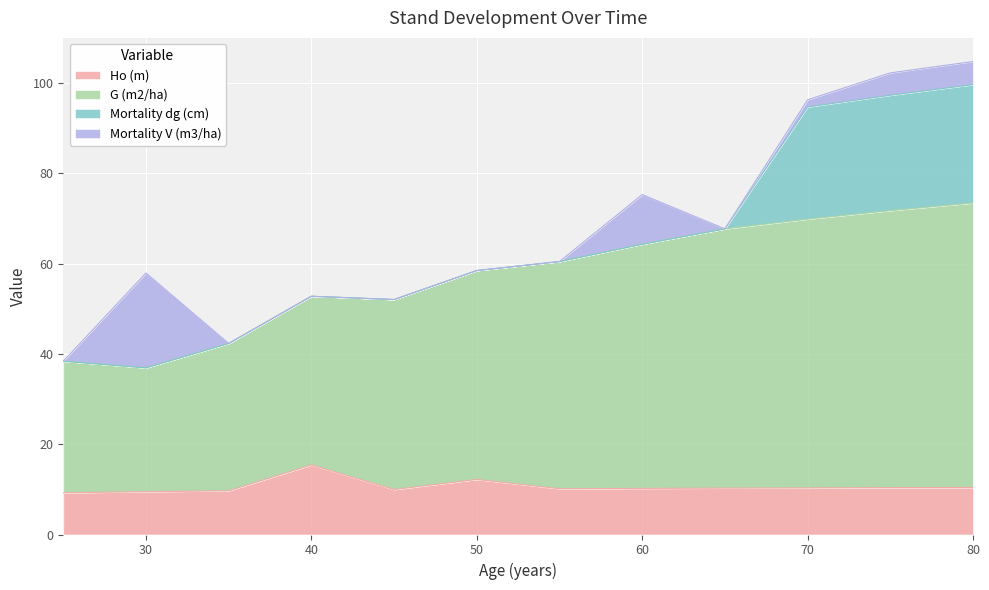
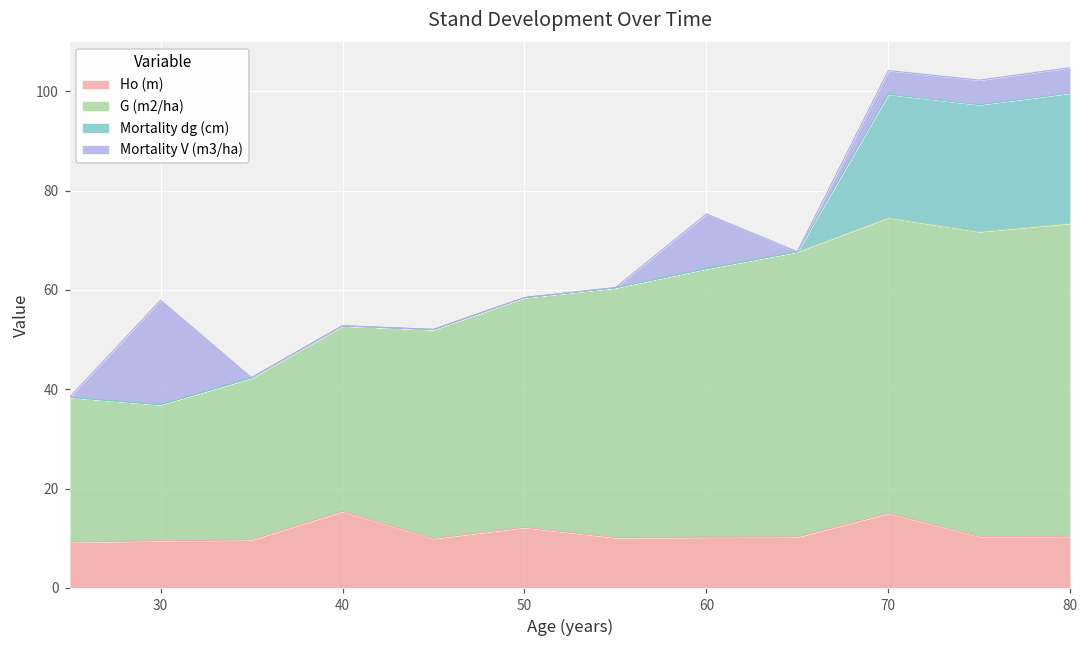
Ho (m), 70: 10 -> 15
Mortality V (m3/ha), 70: 2 -> 5
